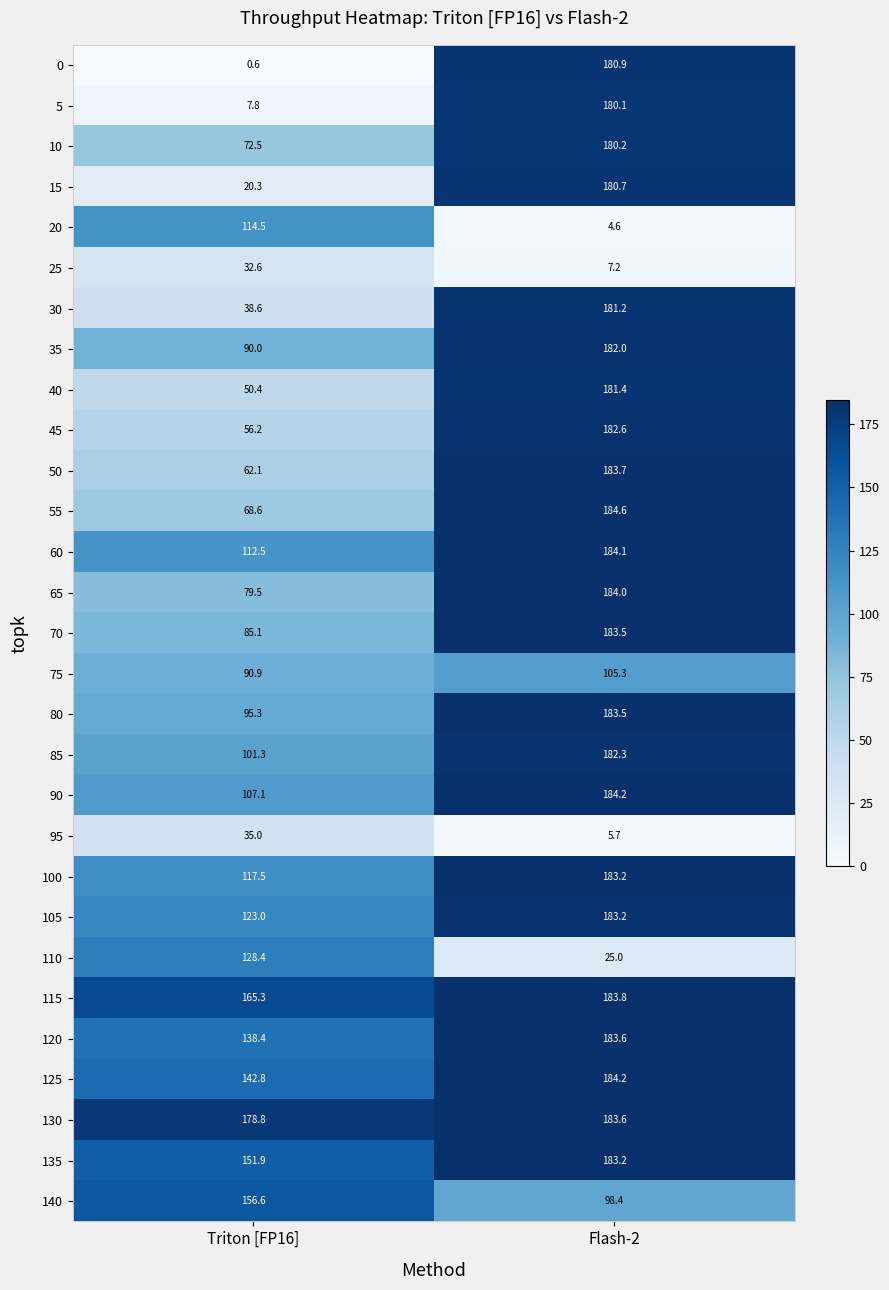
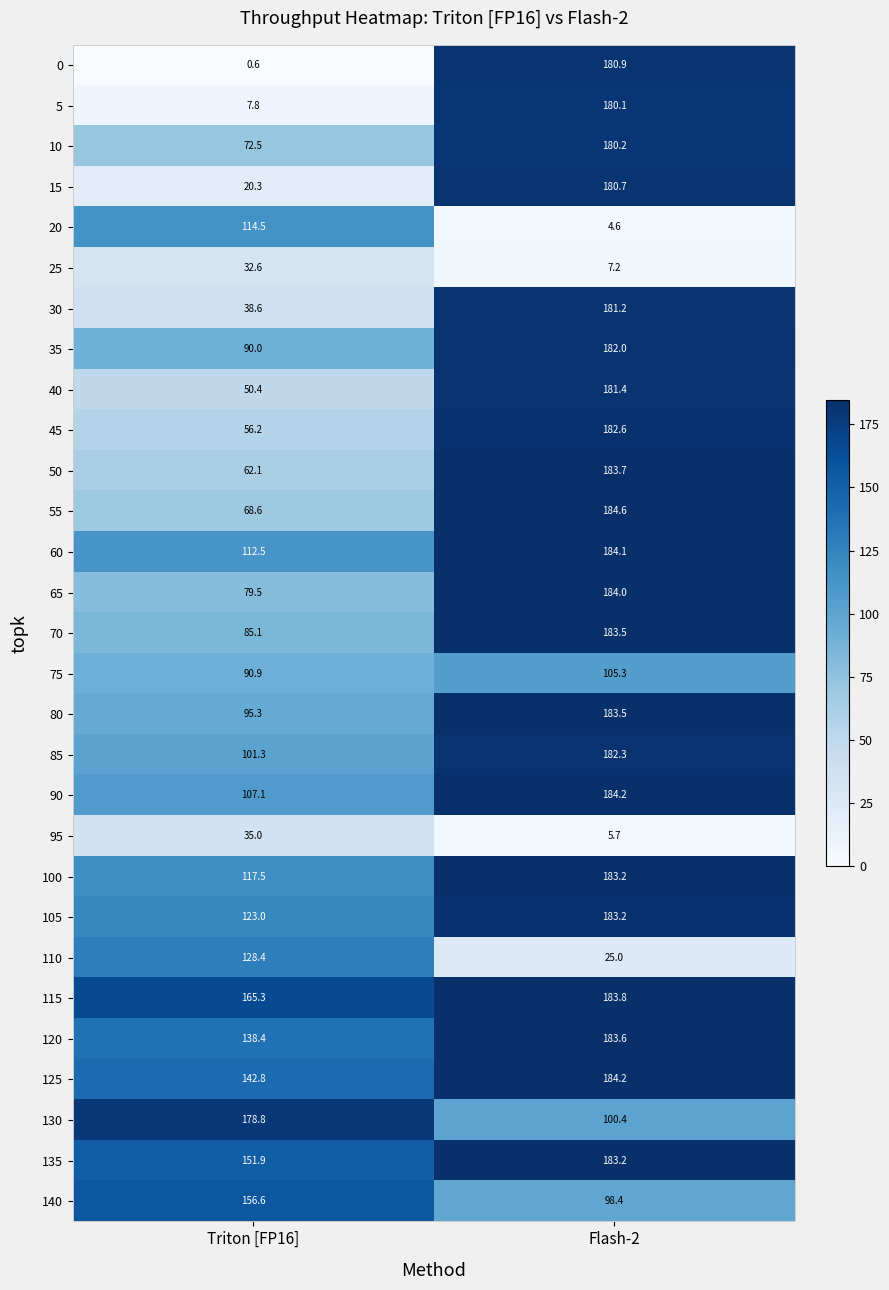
130, Flash-2: 183.6 -> 100.4
